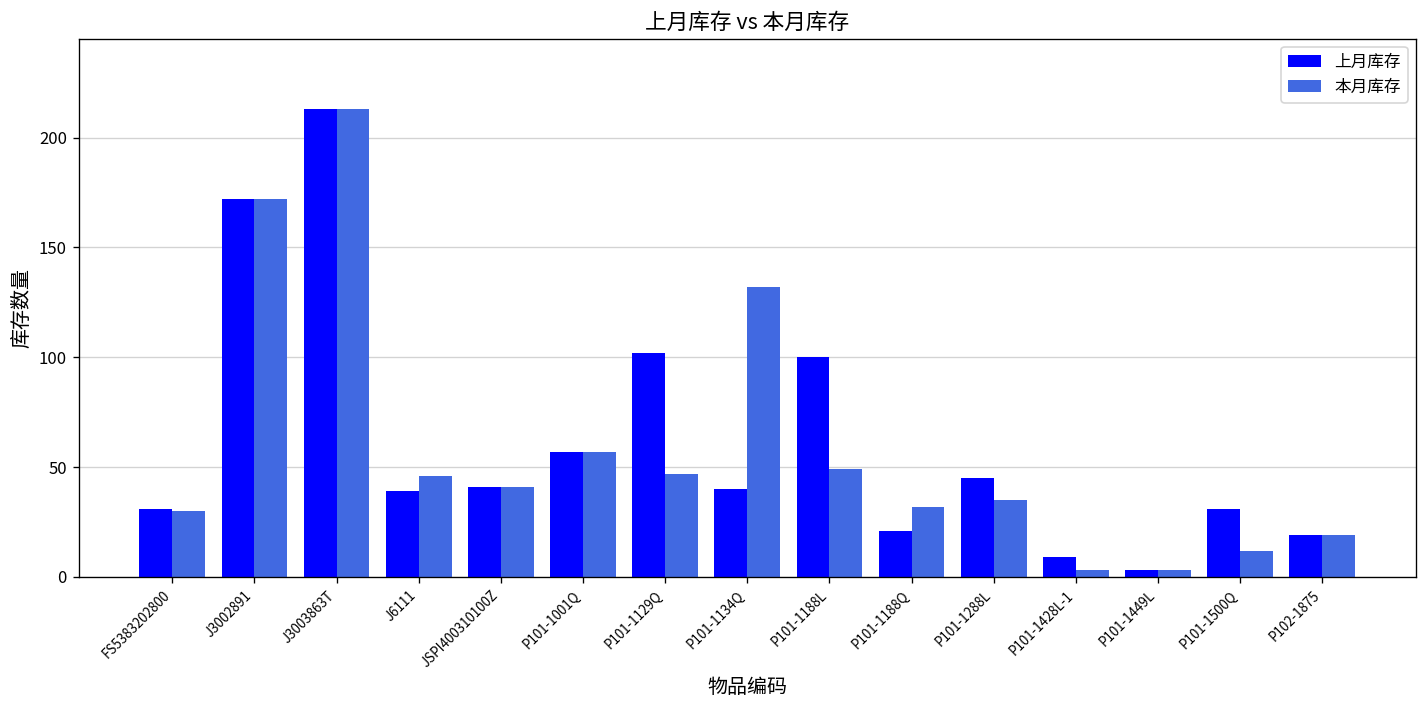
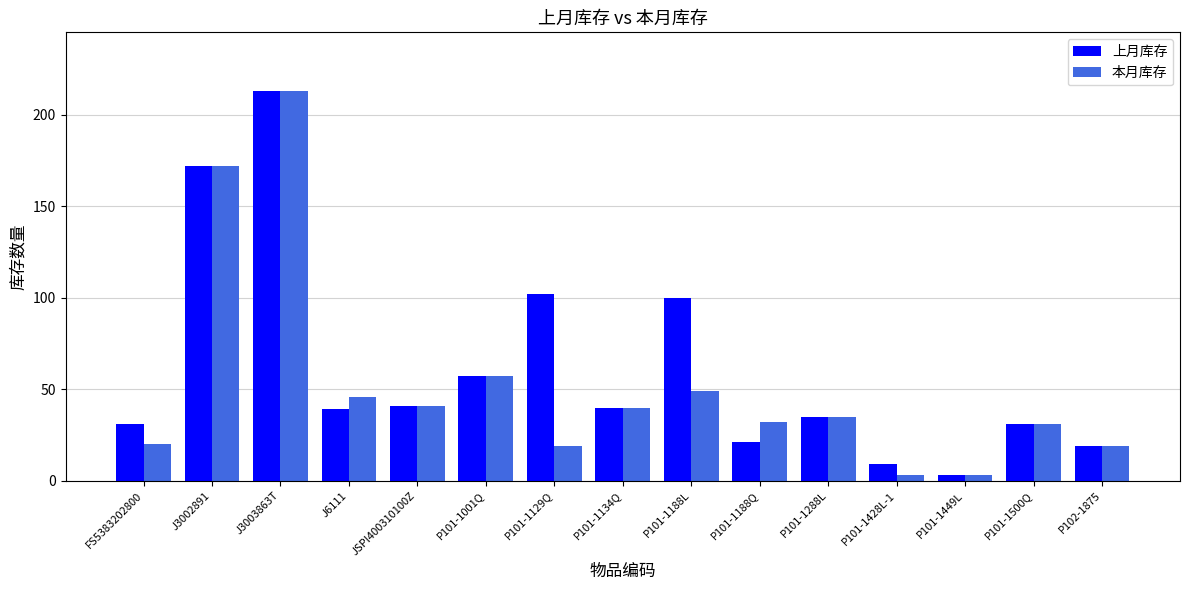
本月库存, FS5383202800: 30 -> 20
本月库存, P101-1129Q: 47 -> 19
本月库存, P101-1134Q: 132 -> 40
上月库存, P101-1288L: 45 -> 35
本月库存, P101-1500Q: 12 -> 31
